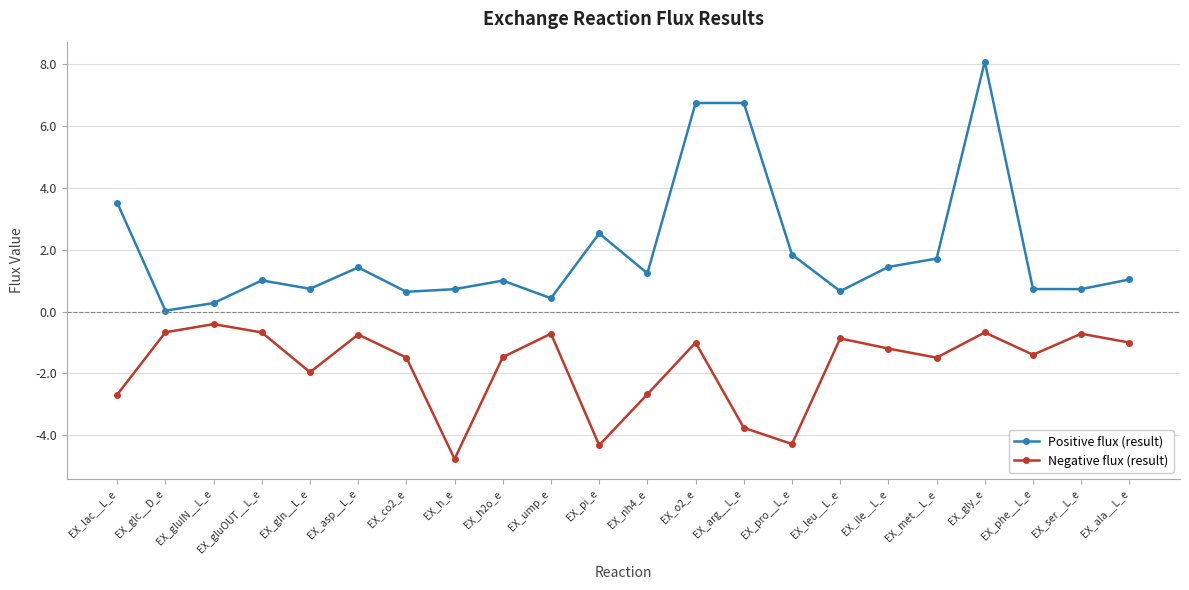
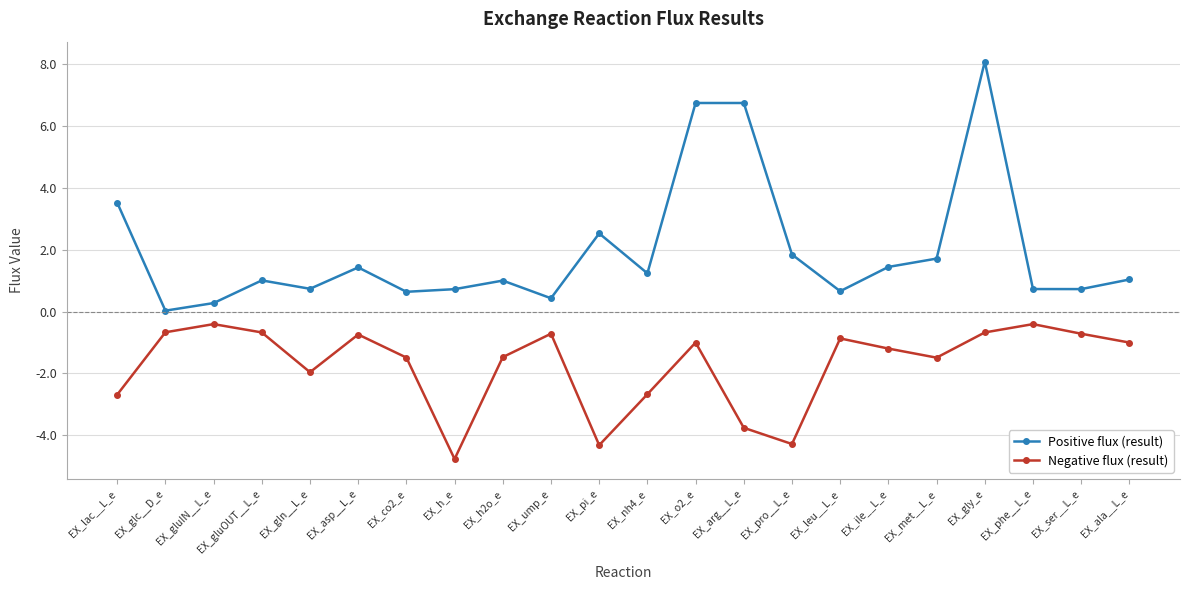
Negative flux (result), EX_phe__L_e: -1.4 -> -0.4
